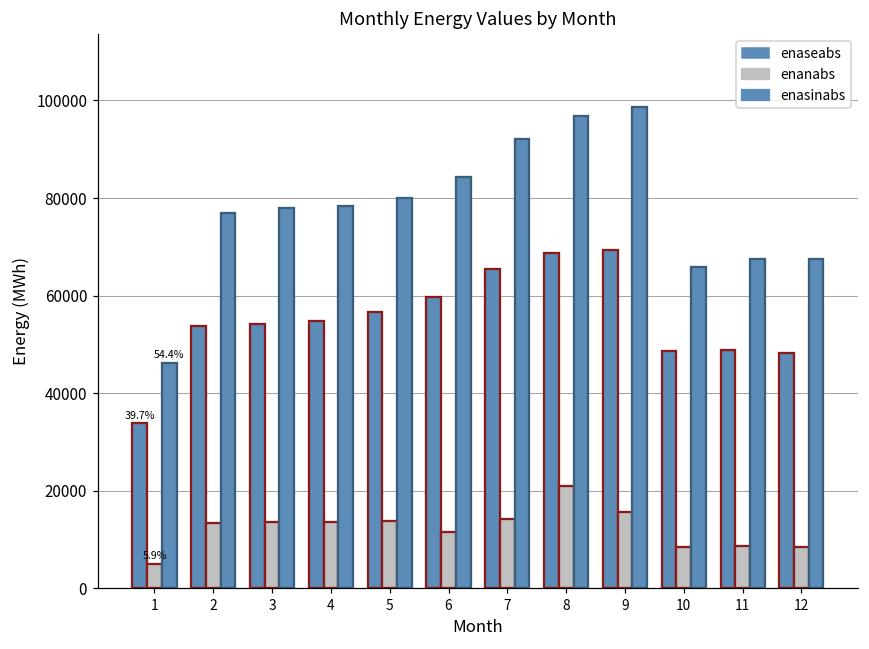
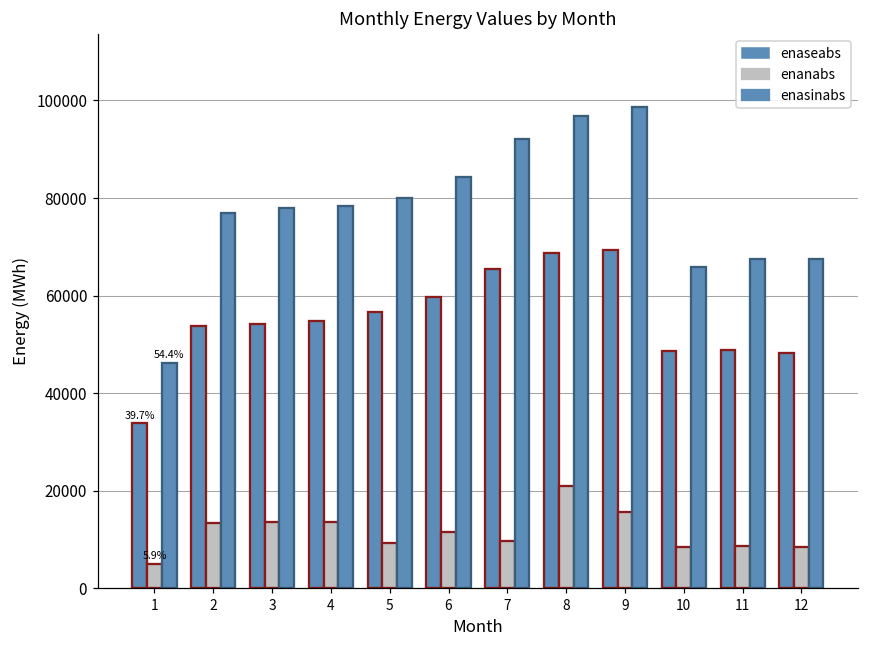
enanabs, 5: 14000 -> 9000
enanabs, 7: 14000 -> 10000
